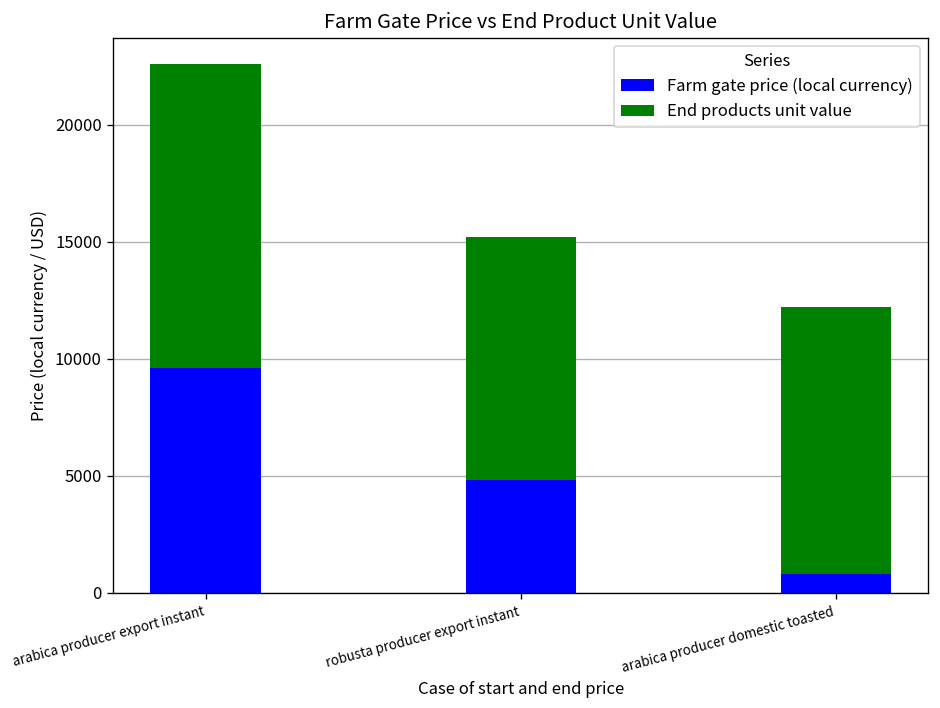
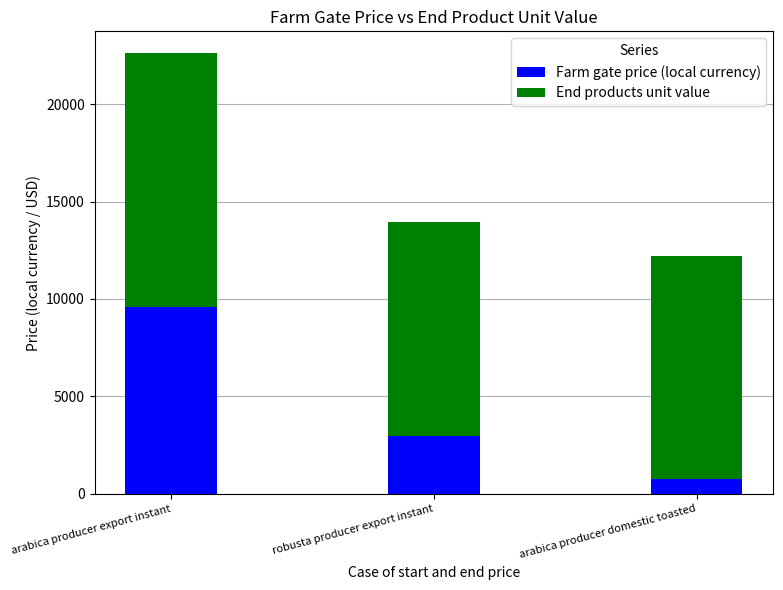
Farm gate price (local currency), robusta producer export instant: 4800 -> 3000
End products unit value, robusta producer export instant: 10400 -> 11000
